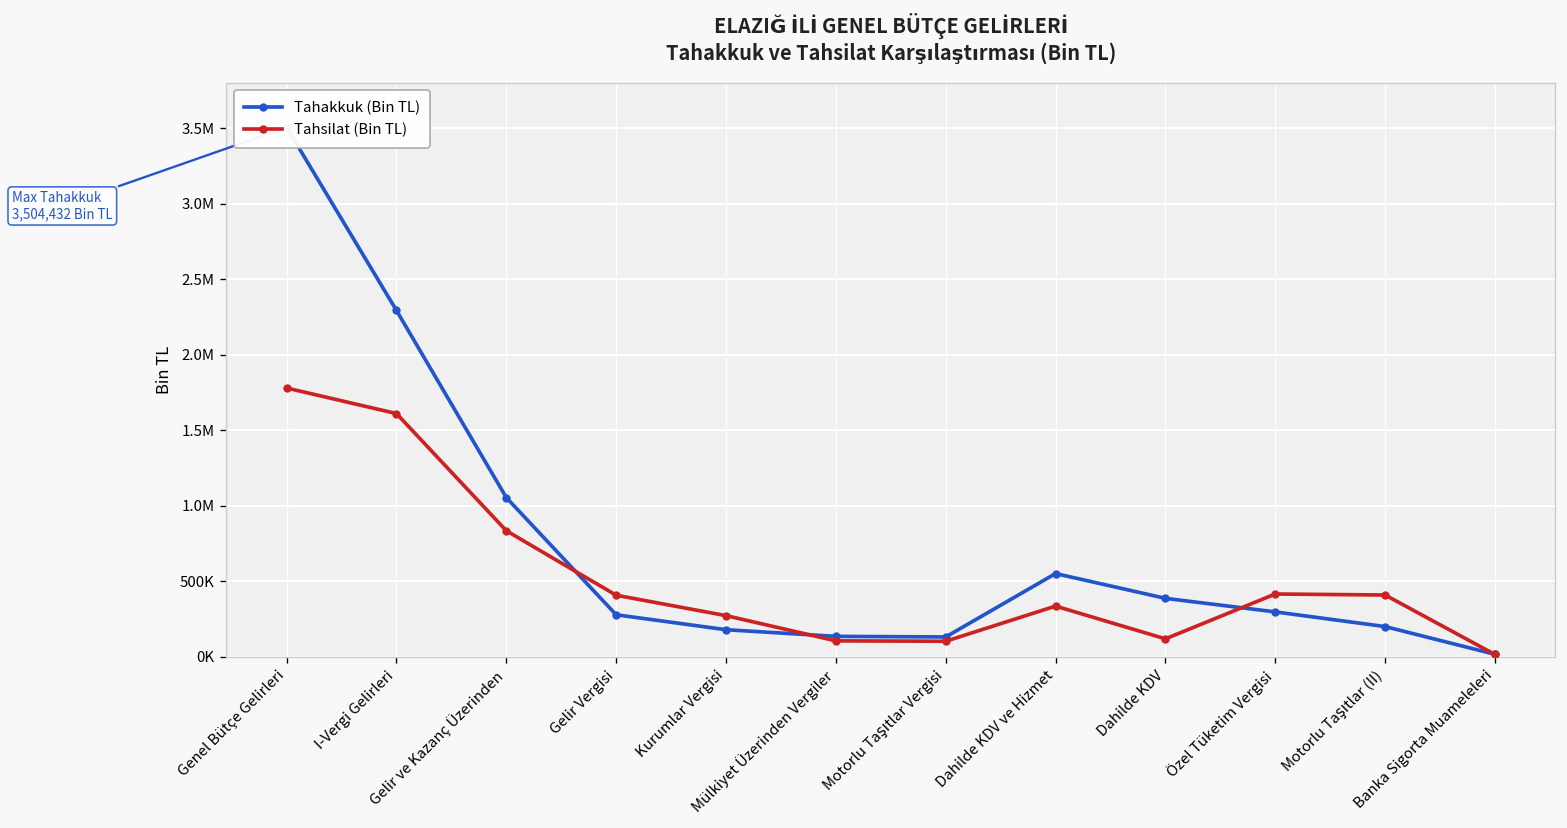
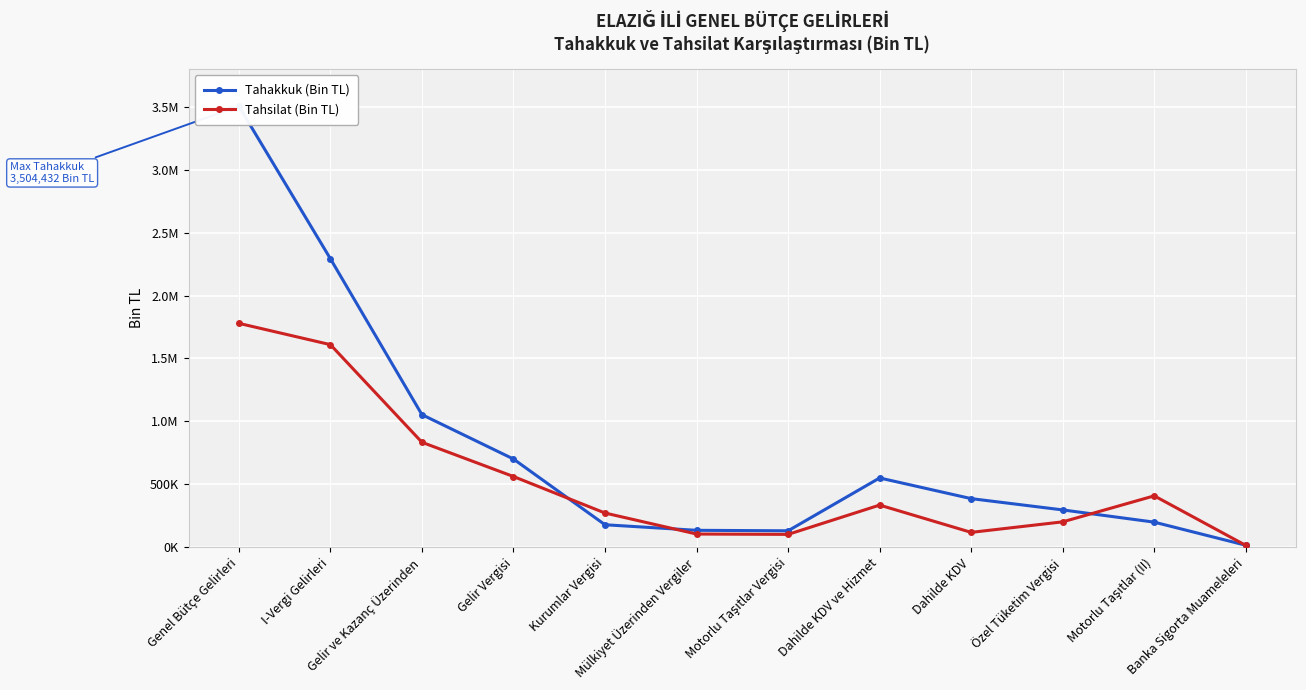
Tahakkuk (Bin TL), Gelir Vergisi: 280000 -> 700000
Tahsilat (Bin TL), Gelir Vergisi: 410000 -> 560000
Tahsilat (Bin TL), Özel Tüketim Vergisi: 420000 -> 200000
